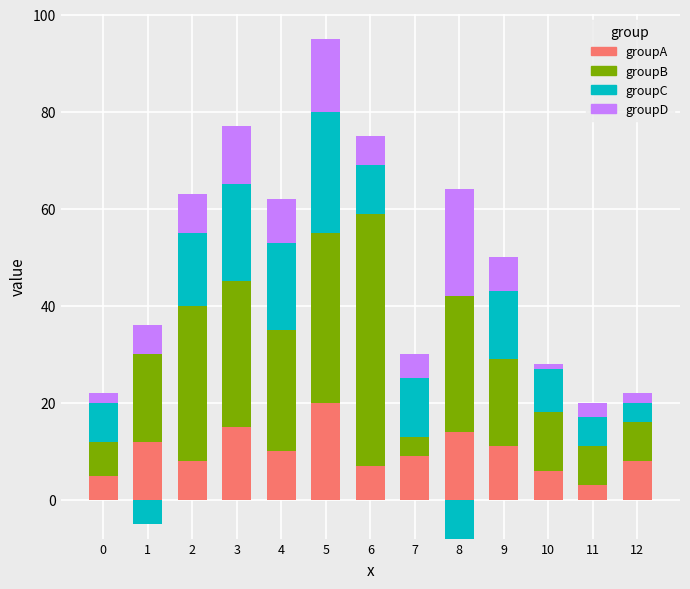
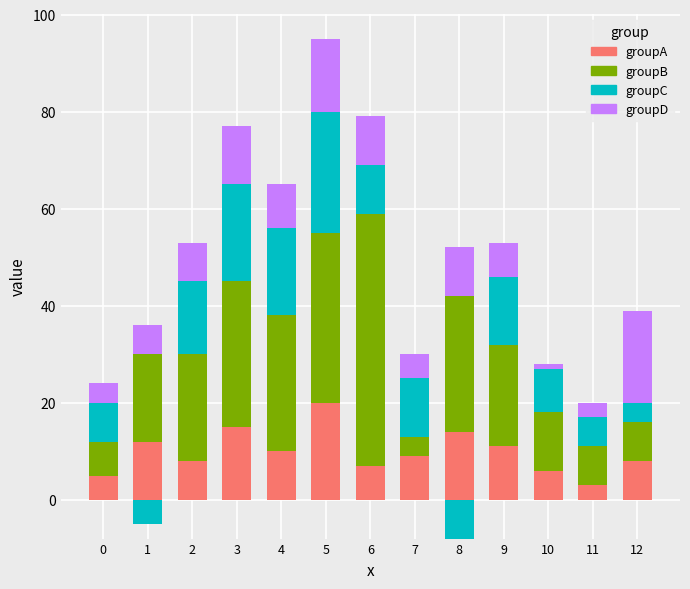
groupD, 0: 2 -> 4
groupB, 2: 32 -> 22
groupB, 4: 25 -> 28
groupD, 6: 6 -> 10
groupD, 8: 22 -> 10
groupB, 9: 18 -> 21
groupD, 12: 2 -> 19
